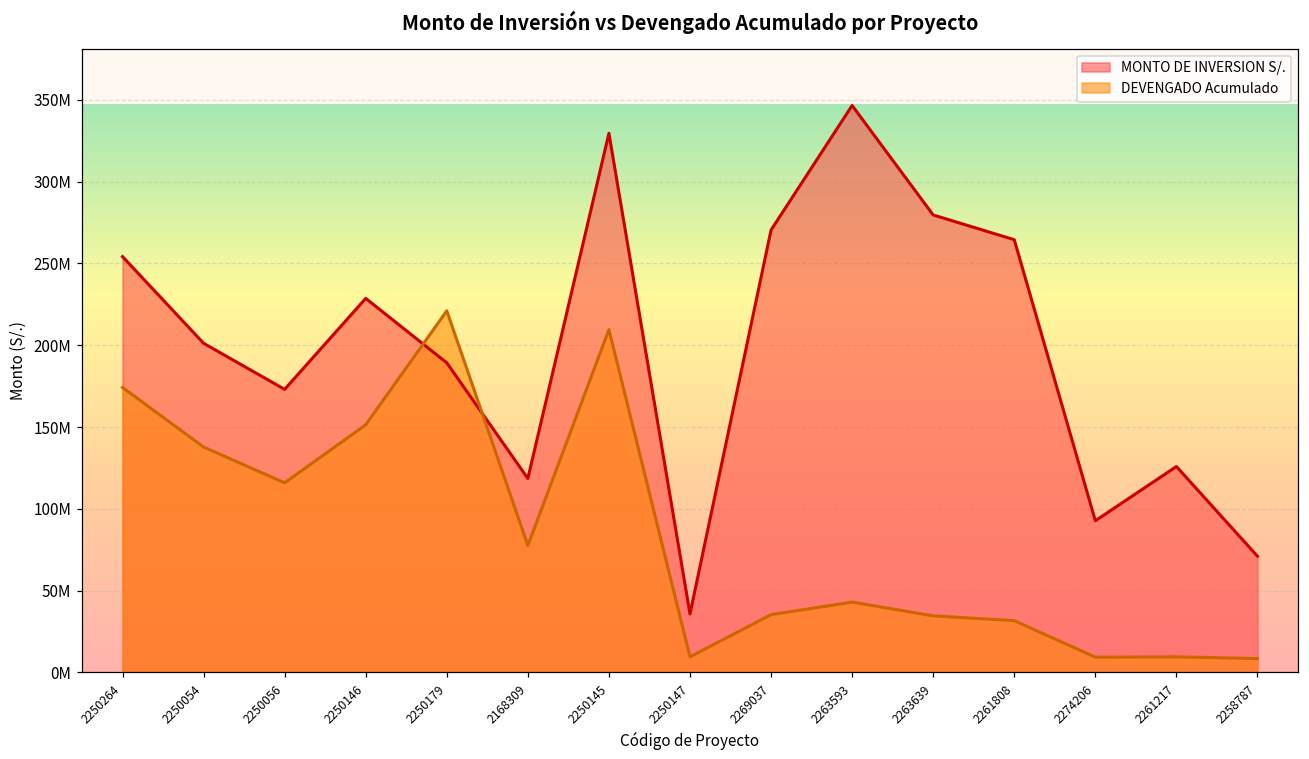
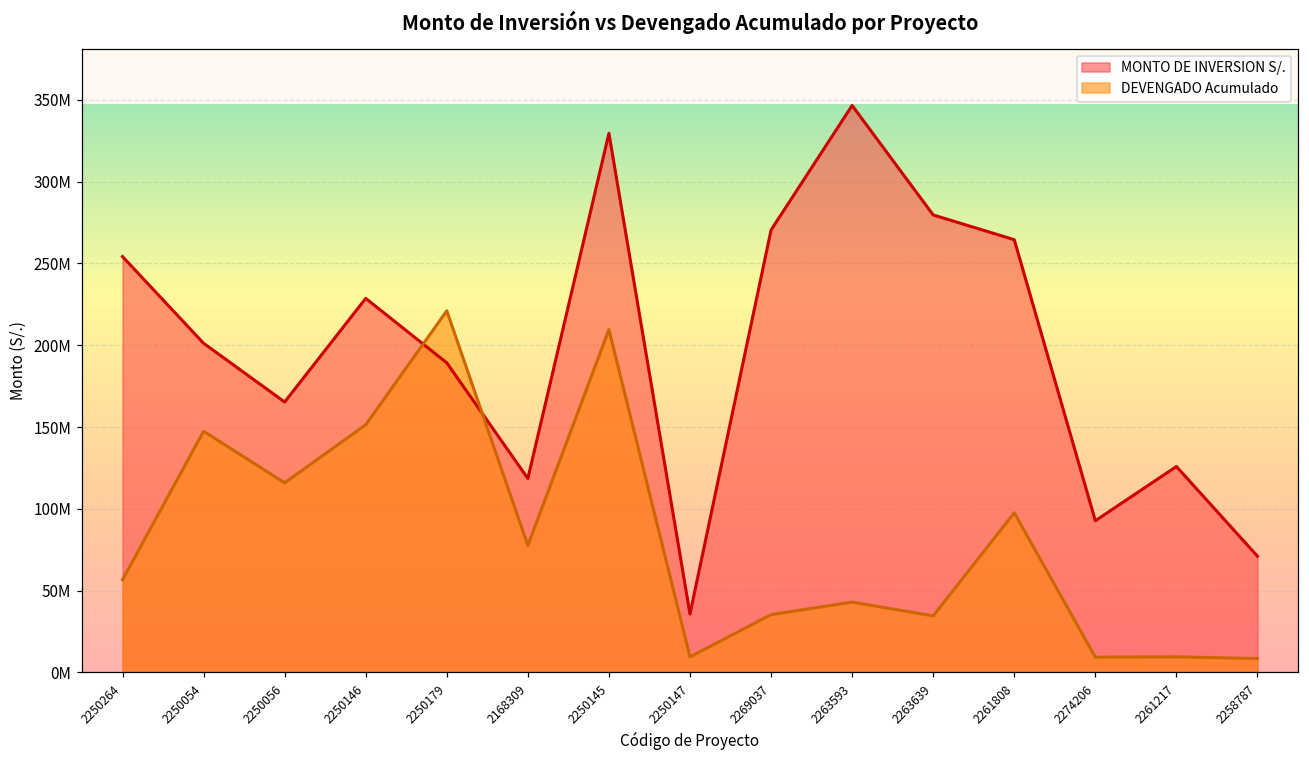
DEVENGADO Acumulado, 2250264: 174000000 -> 57000000
DEVENGADO Acumulado, 2250054: 138000000 -> 147000000
MONTO DE INVERSION S/., 2250056: 173000000 -> 165000000
DEVENGADO Acumulado, 2261808: 32000000 -> 98000000
